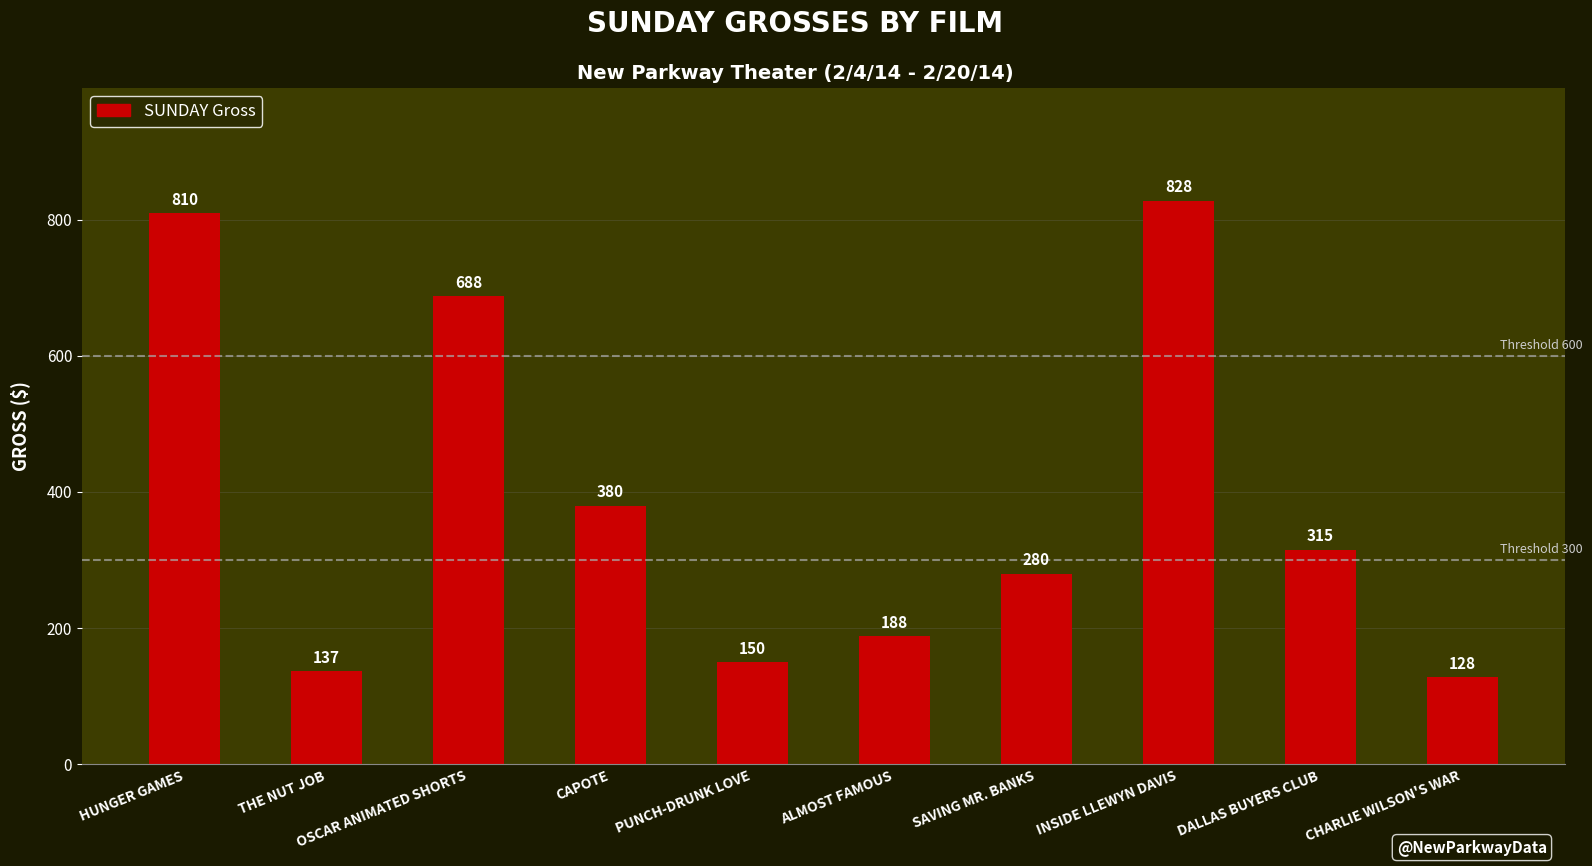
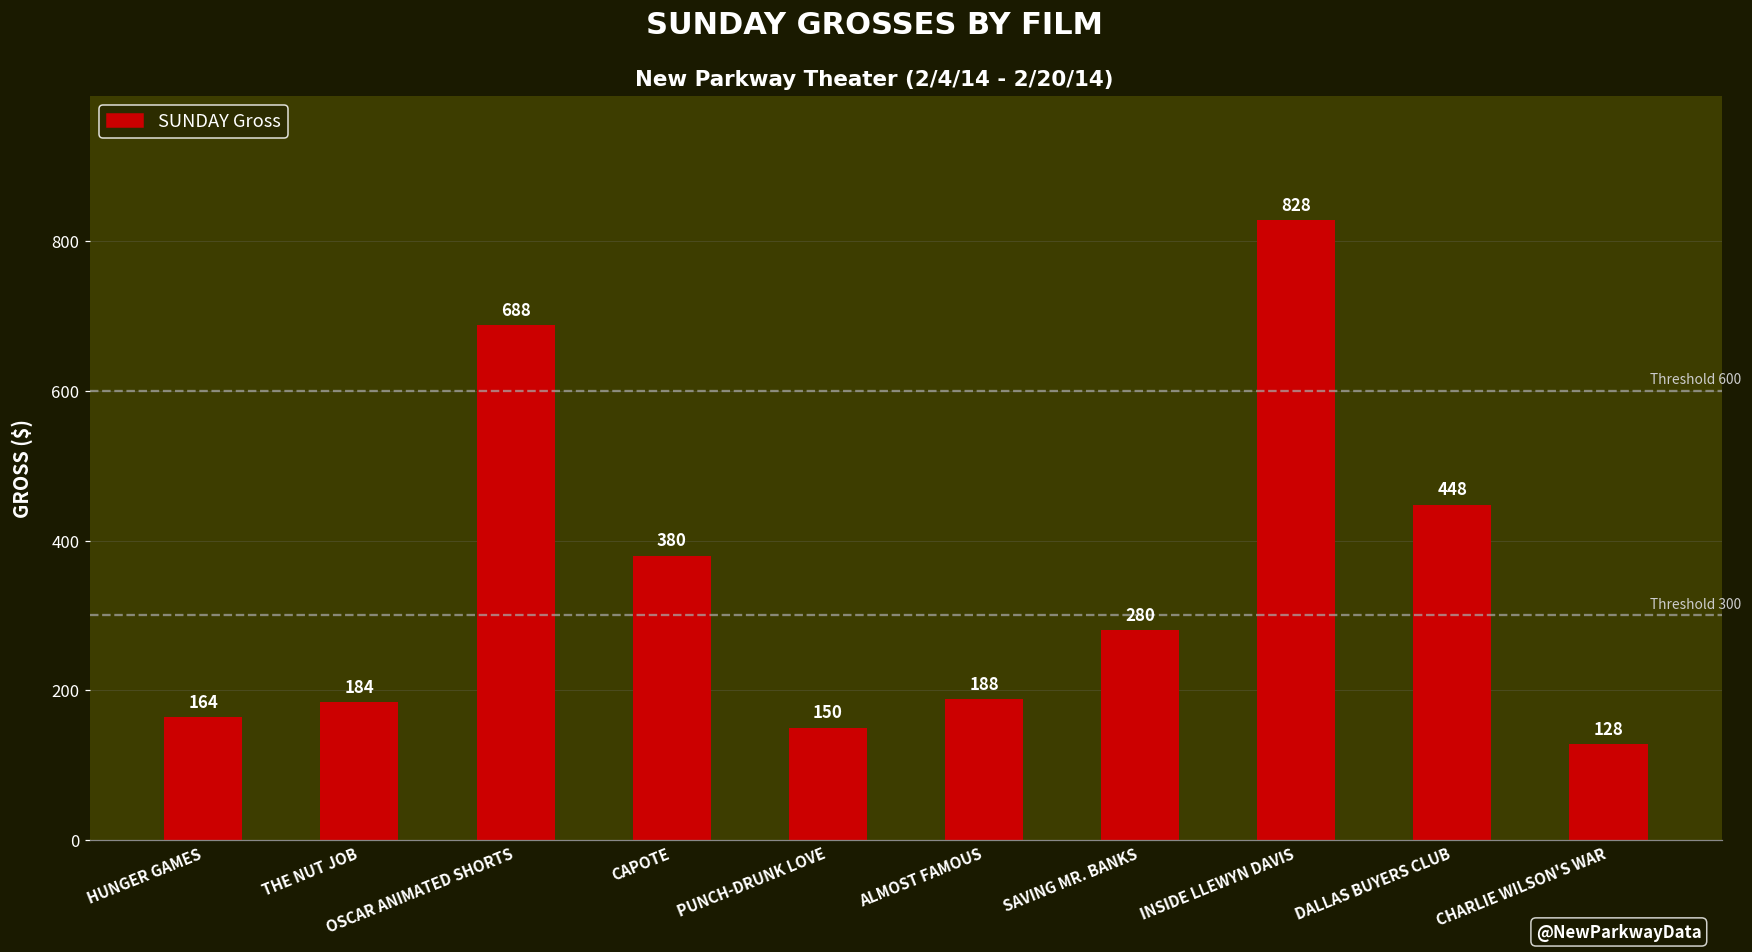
HUNGER GAMES: 810 -> 164
THE NUT JOB: 137 -> 184
DALLAS BUYERS CLUB: 315 -> 448
